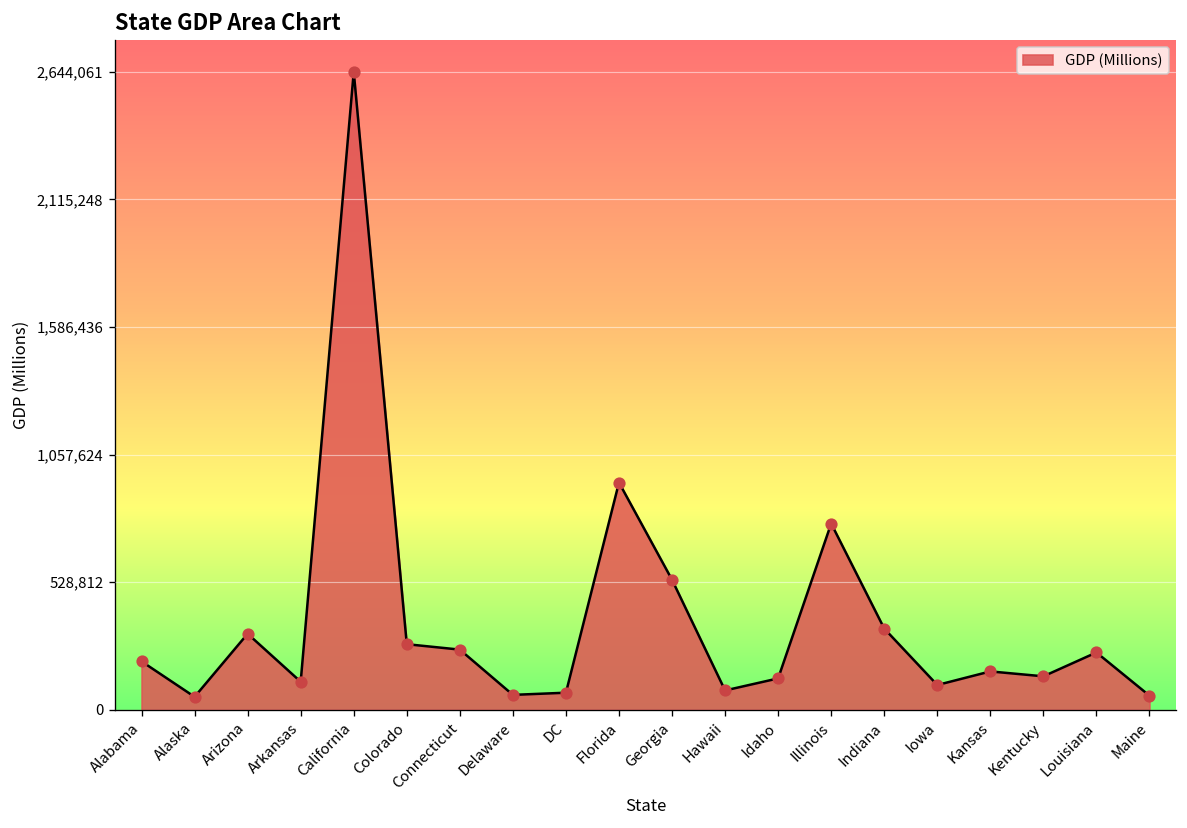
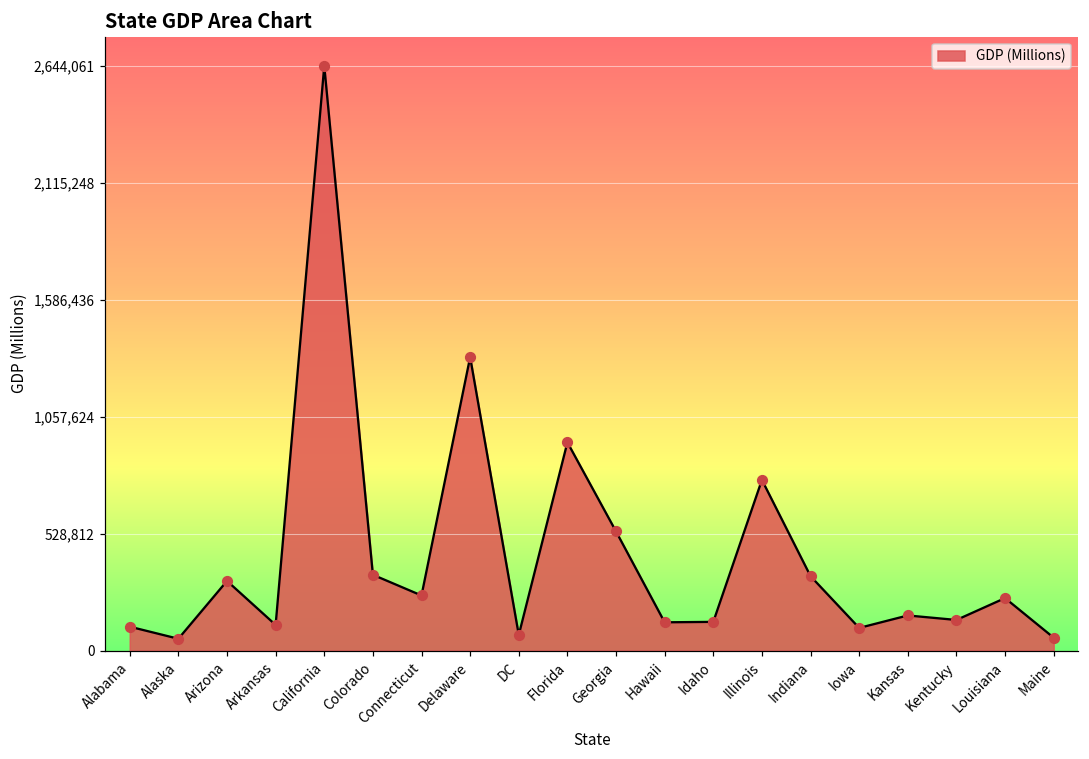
Alabama: 200,000 -> 110,000
Colorado: 270,000 -> 340,000
Delaware: 60,000 -> 1,330,000
Hawaii: 80,000 -> 130,000
